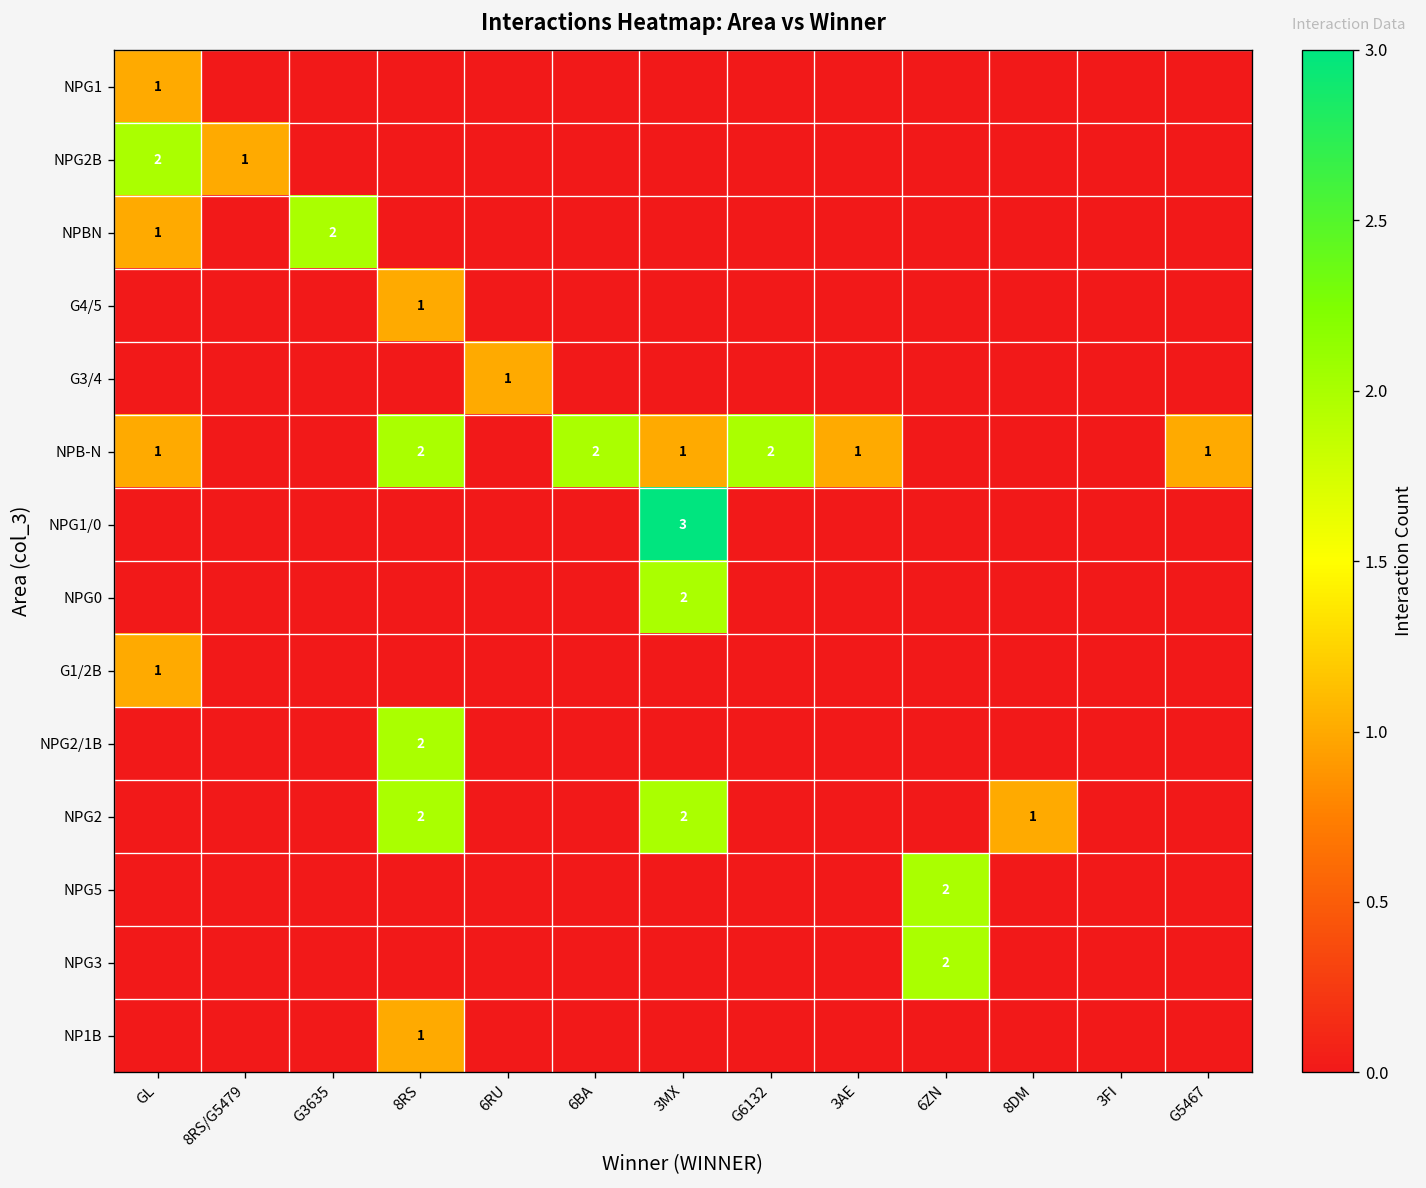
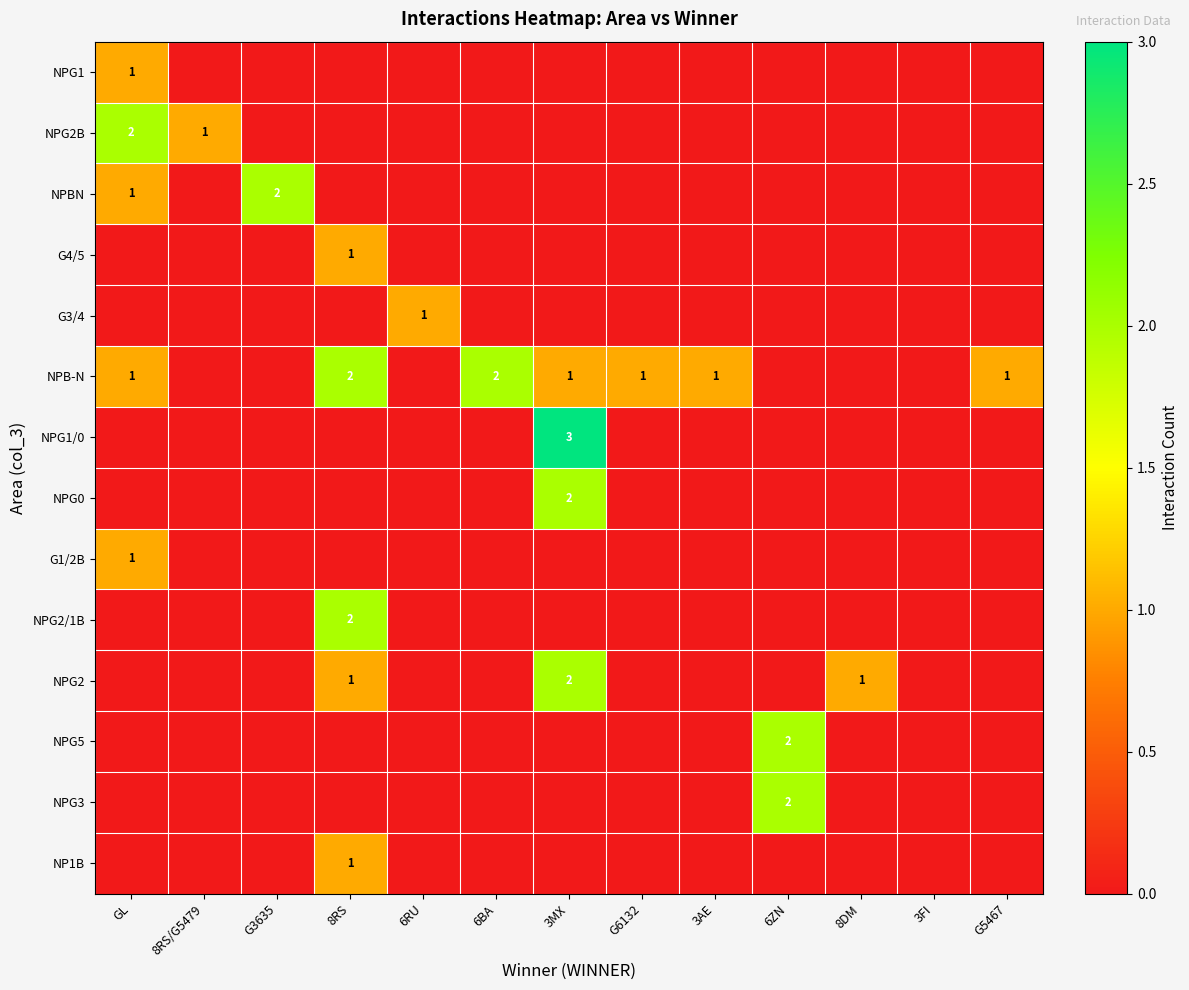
NPB-N, G6132: 2 -> 1
NPG2, 8RS: 2 -> 1
